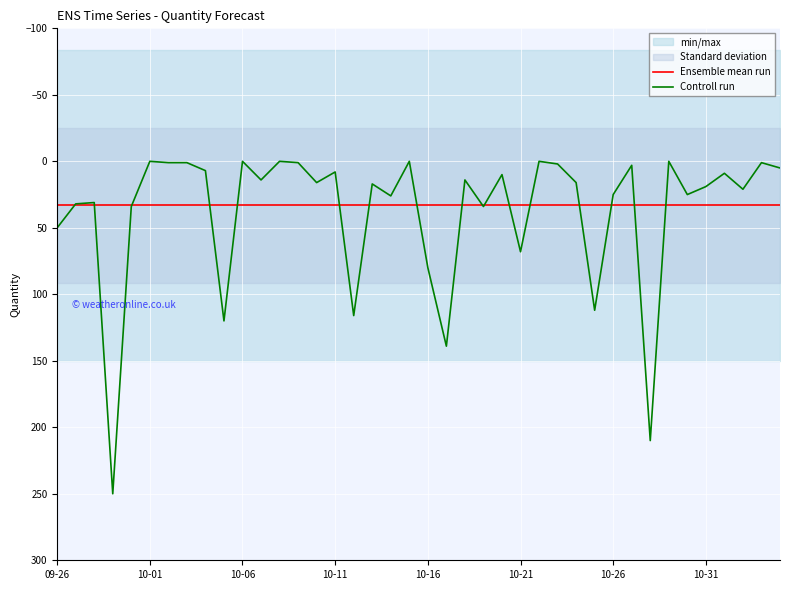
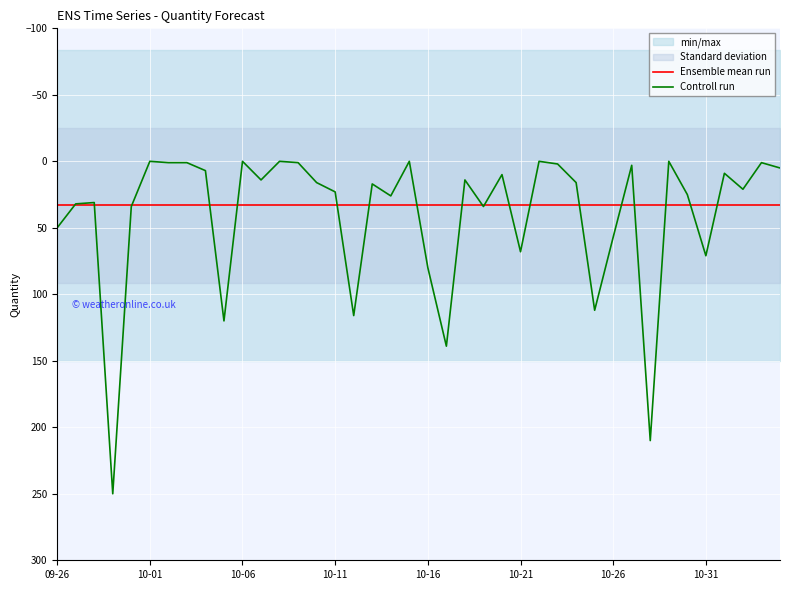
Controll run, 10-11: 8 -> 23
Controll run, 10-26: 25 -> 57
Controll run, 10-31: 19 -> 71
